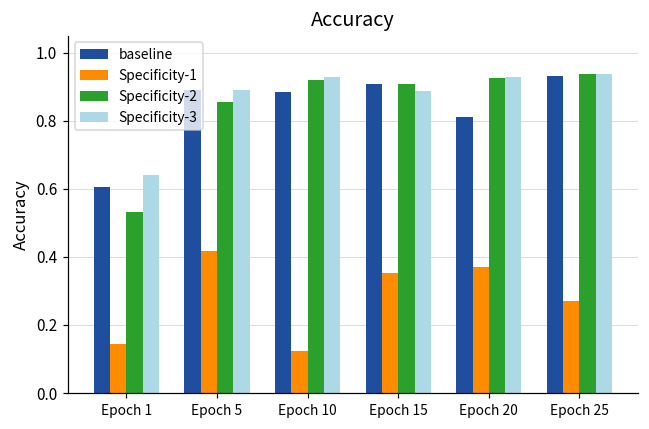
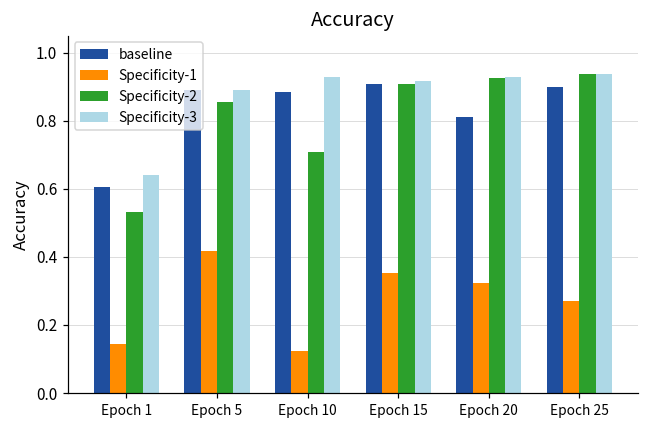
Specificity-2, Epoch 10: 0.92 -> 0.71
Specificity-3, Epoch 15: 0.89 -> 0.92
Specificity-1, Epoch 20: 0.37 -> 0.32
baseline, Epoch 25: 0.93 -> 0.90
